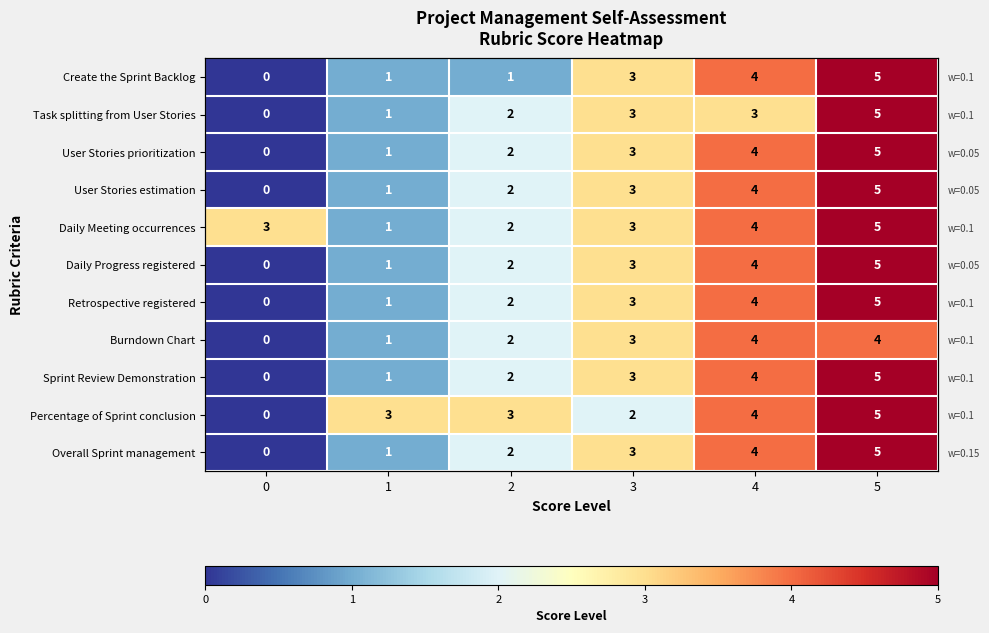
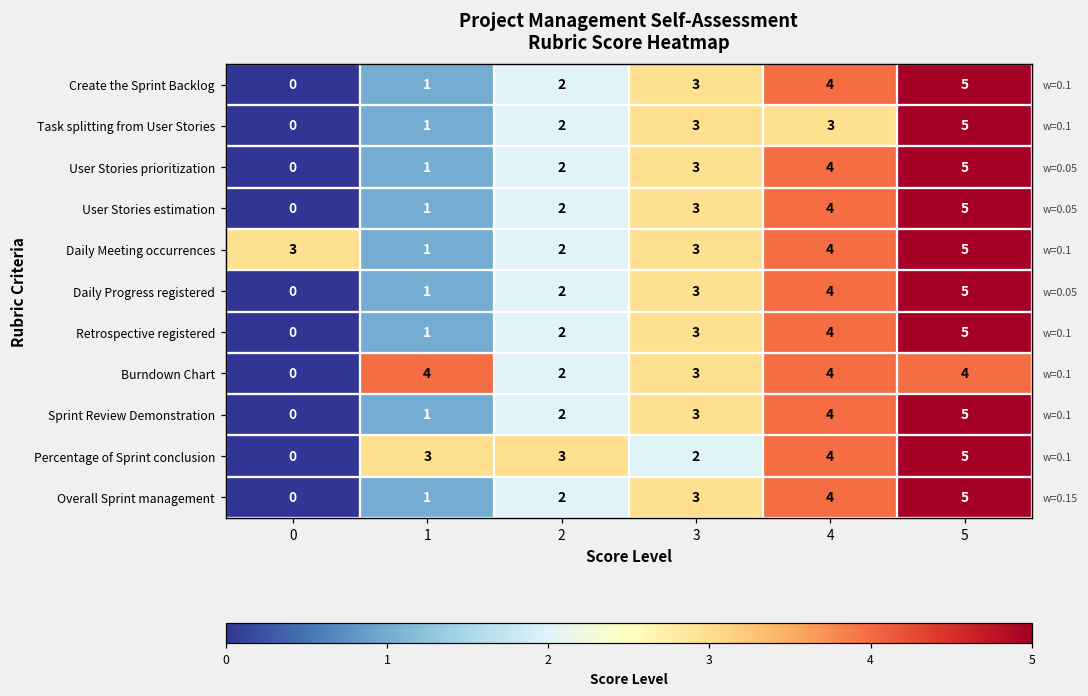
Create the Sprint Backlog, 2: 1 -> 2
Burndown Chart, 1: 1 -> 4
